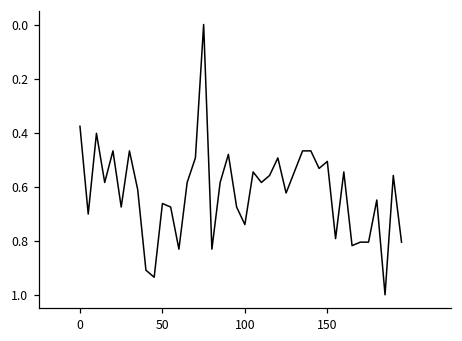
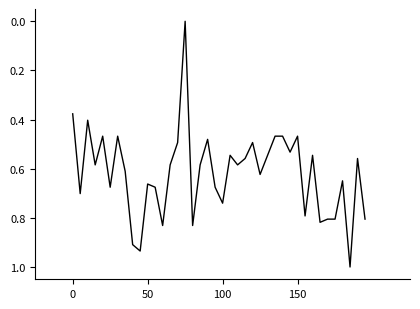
150: 0.51 -> 0.47
